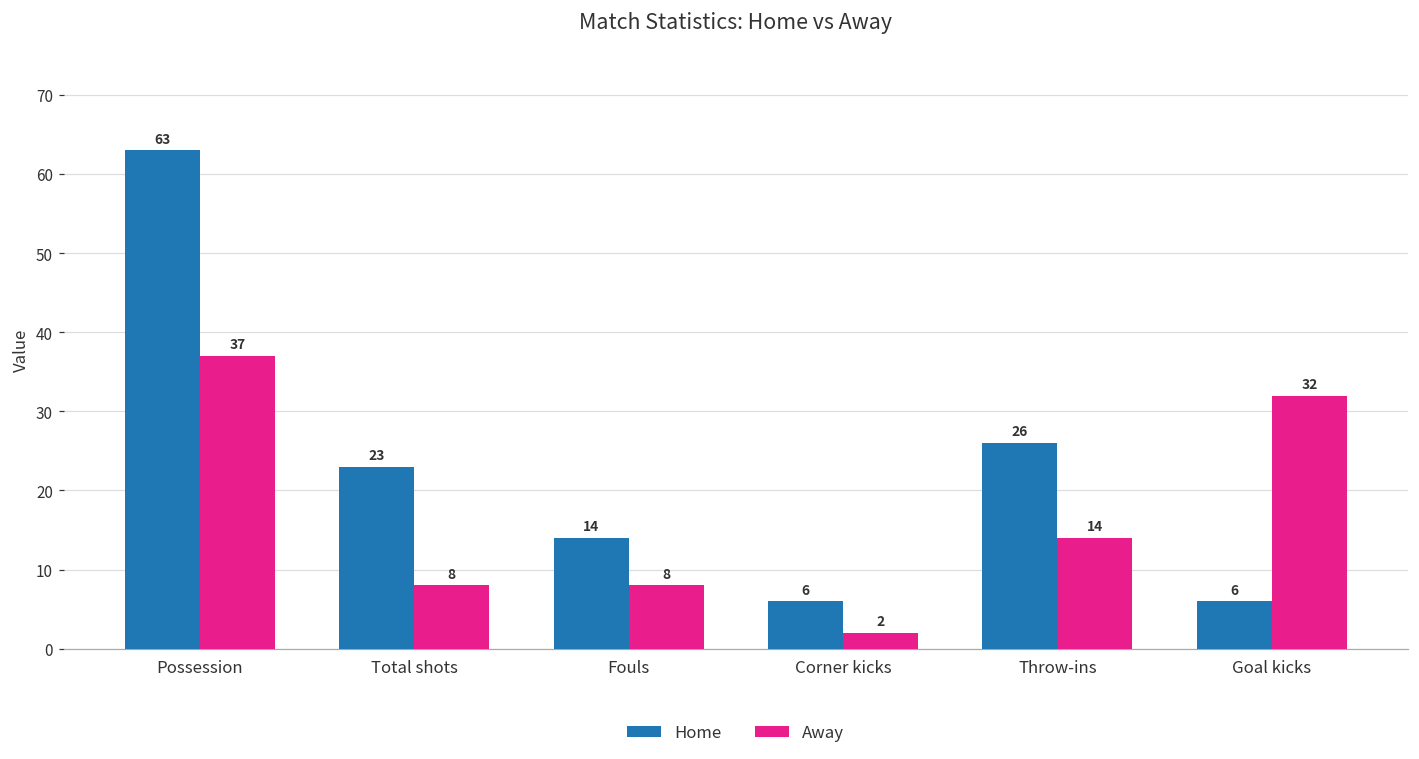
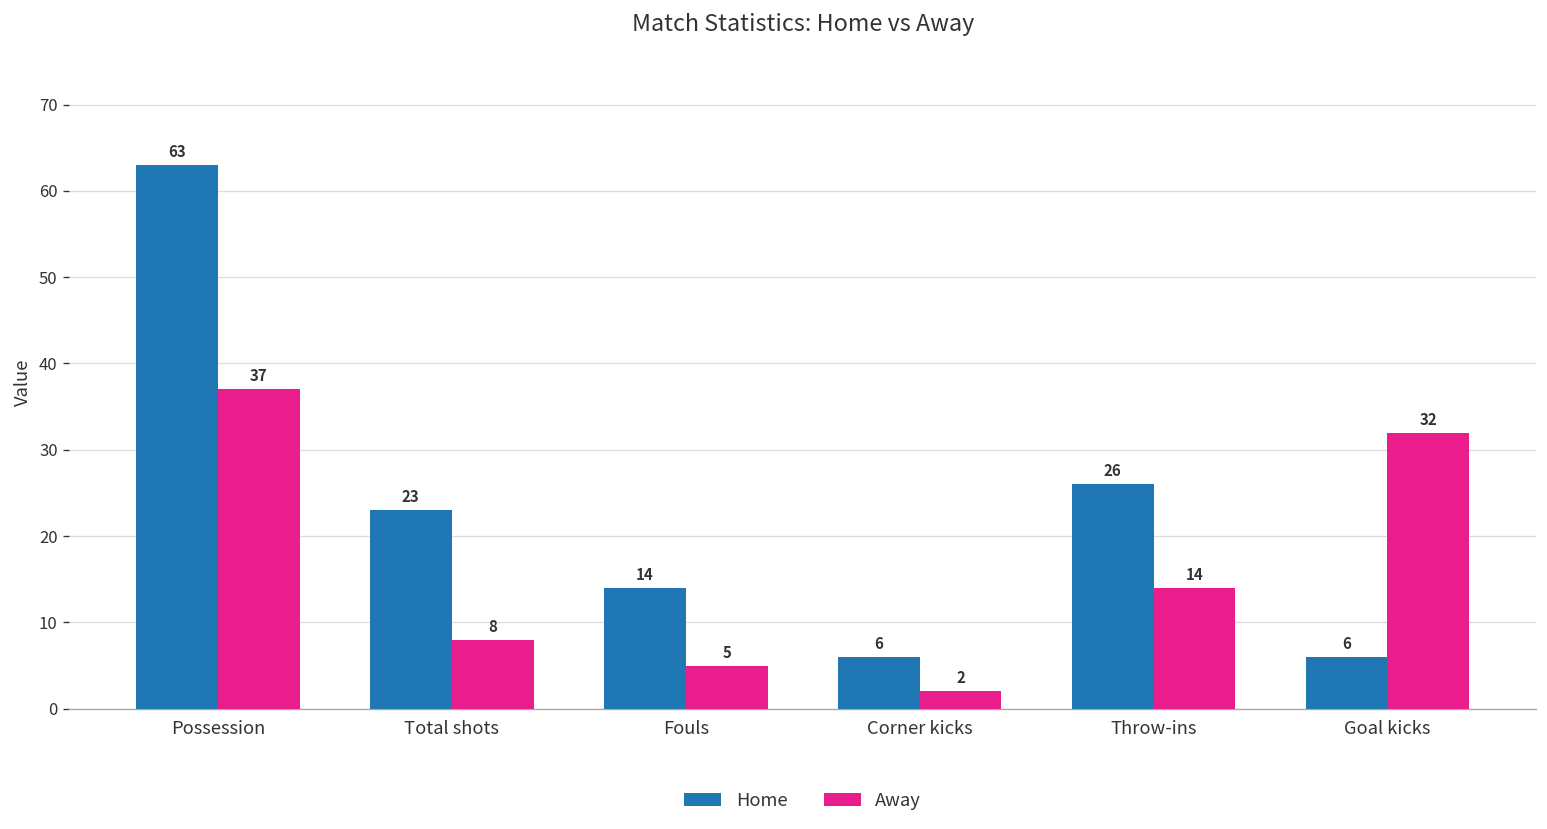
Away, Fouls: 8 -> 5
